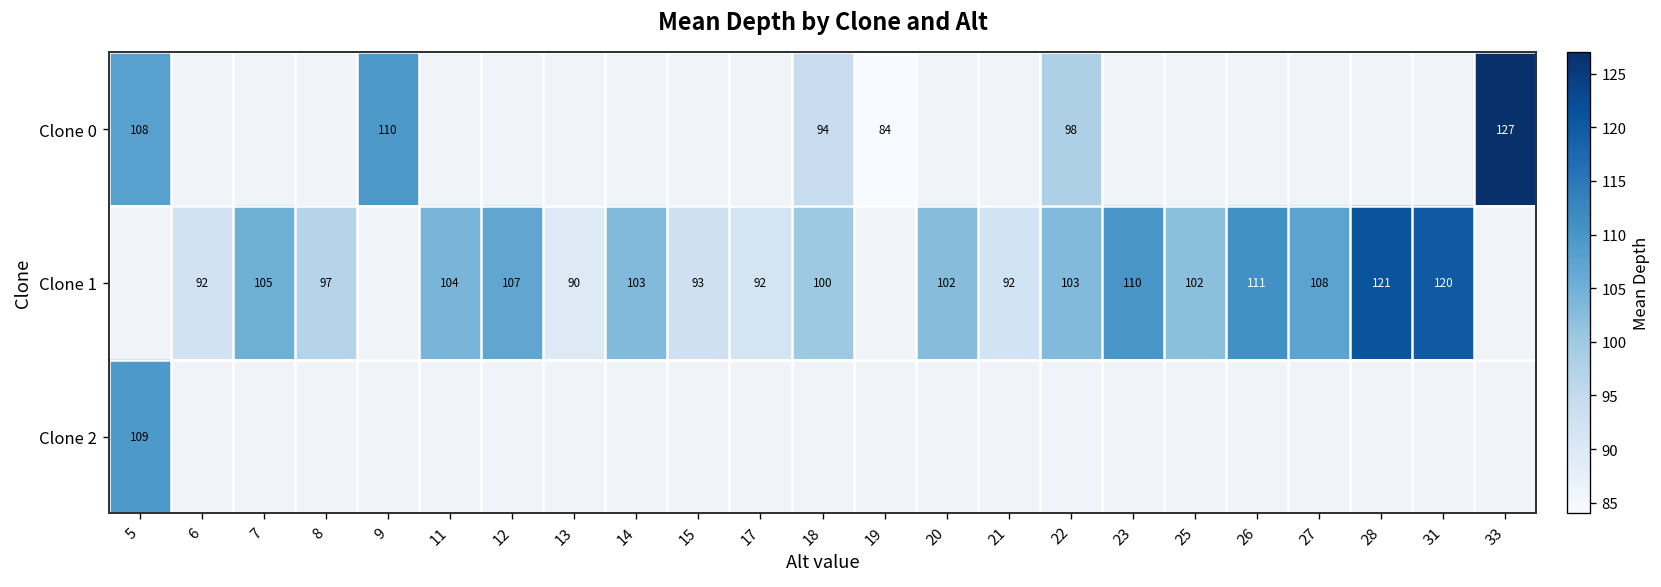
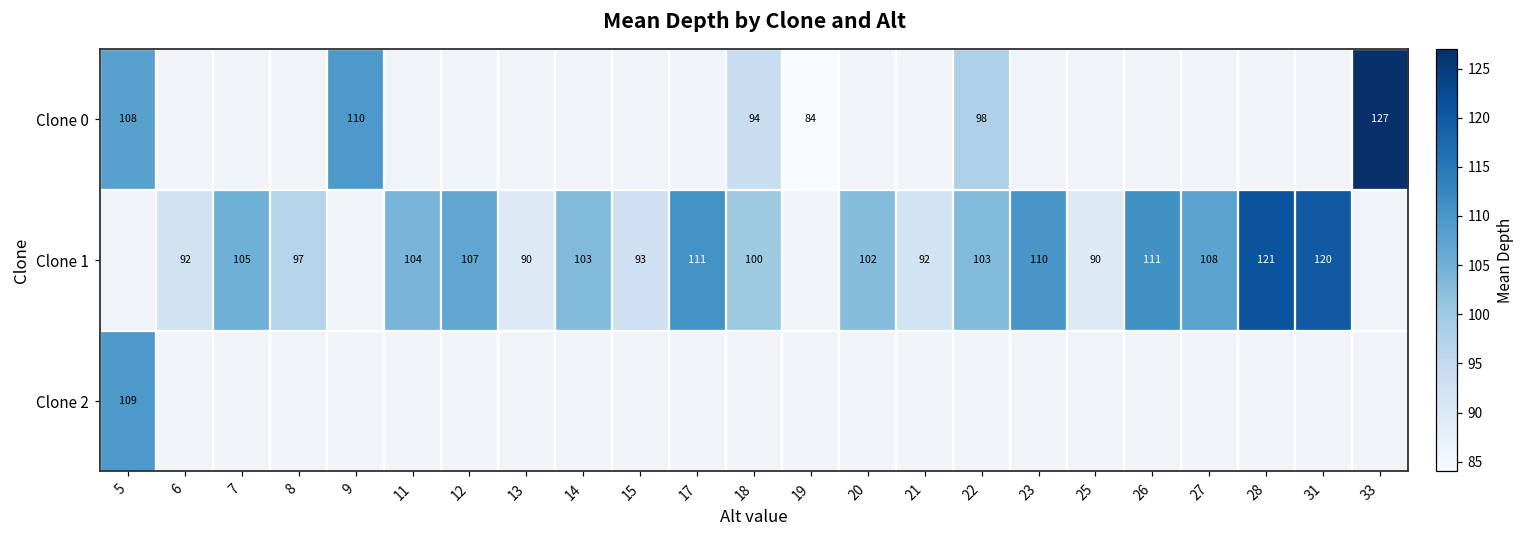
Clone 1, 17: 92 -> 111
Clone 1, 25: 102 -> 90
